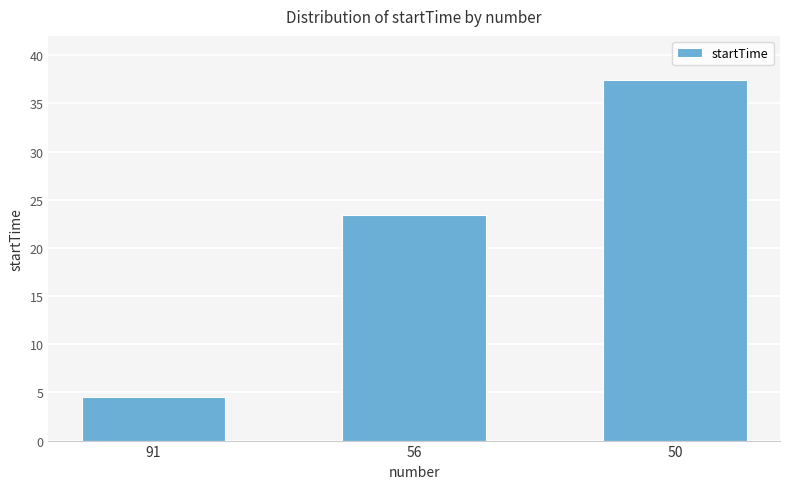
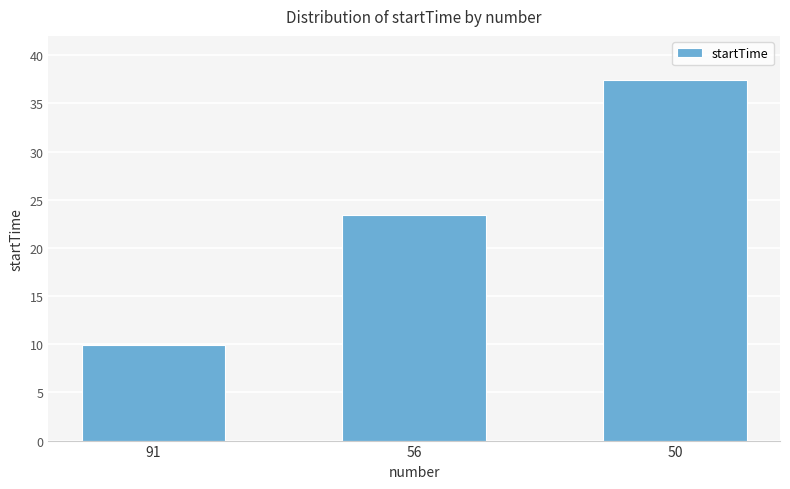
91: 5 -> 10
